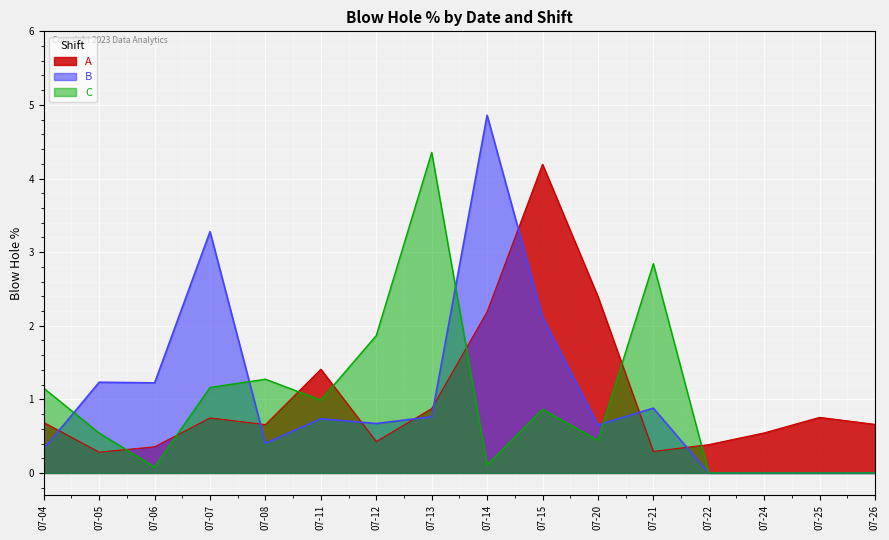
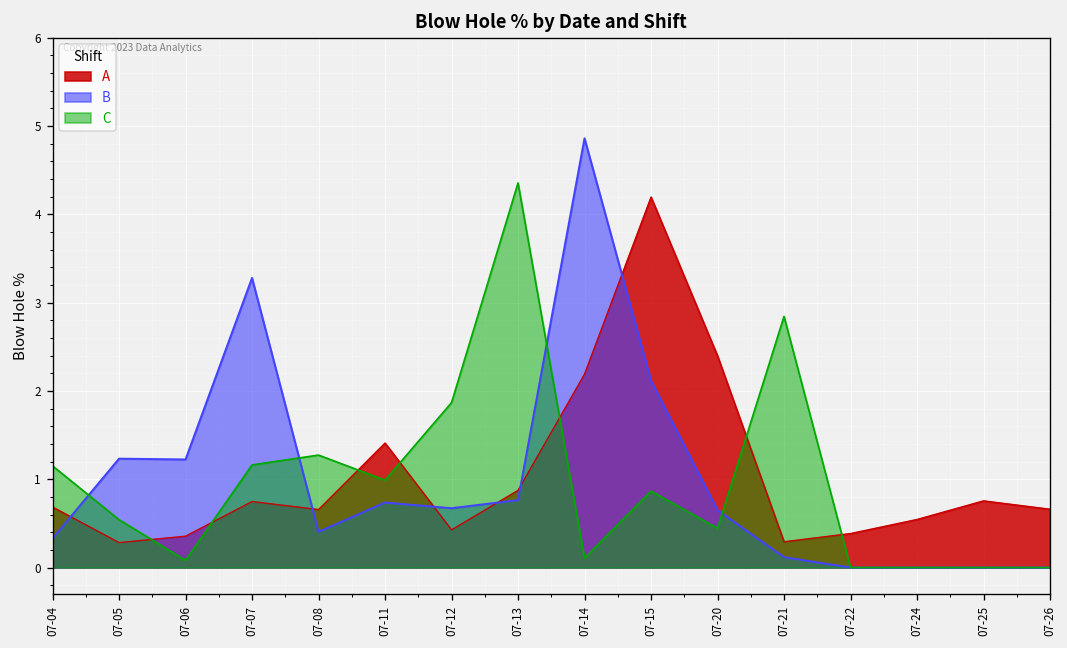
B, 07-21: 0.9 -> 0.1
